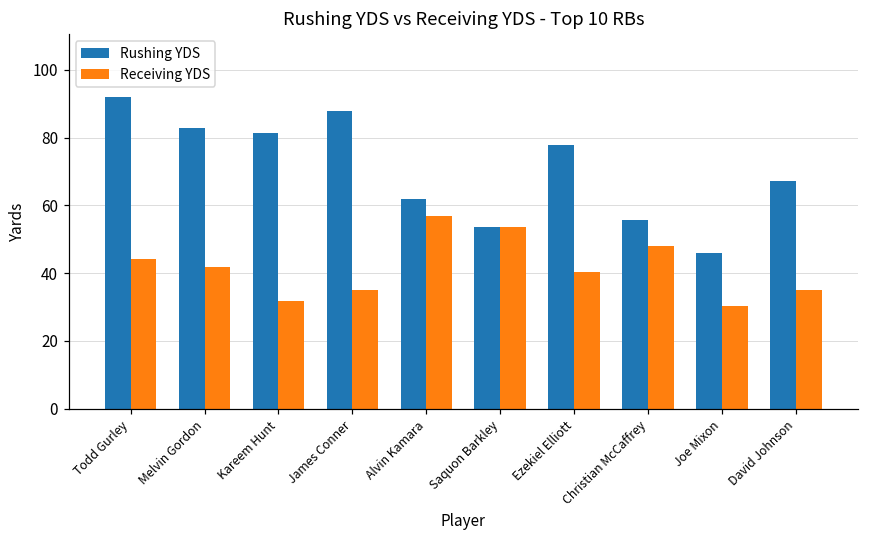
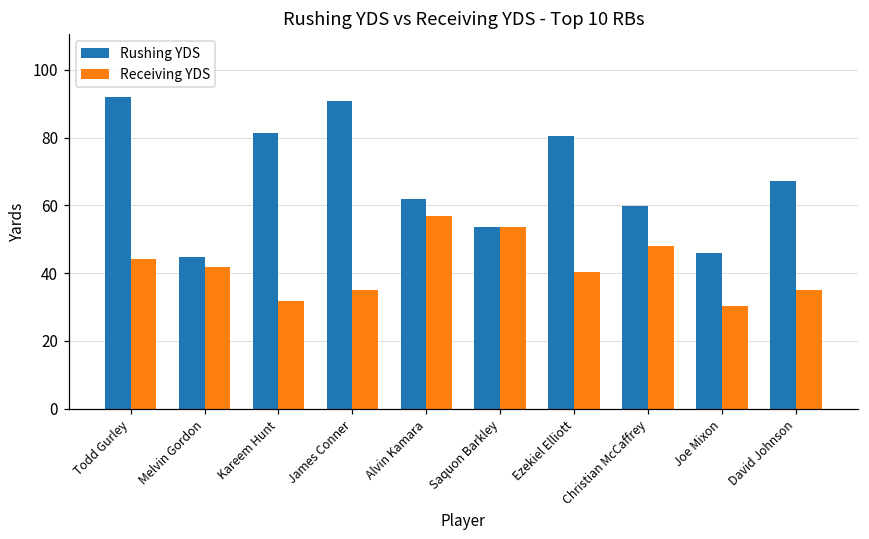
Rushing YDS, Melvin Gordon: 83 -> 45
Rushing YDS, James Conner: 88 -> 91
Rushing YDS, Ezekiel Elliott: 78 -> 80
Rushing YDS, Christian McCaffrey: 56 -> 60
